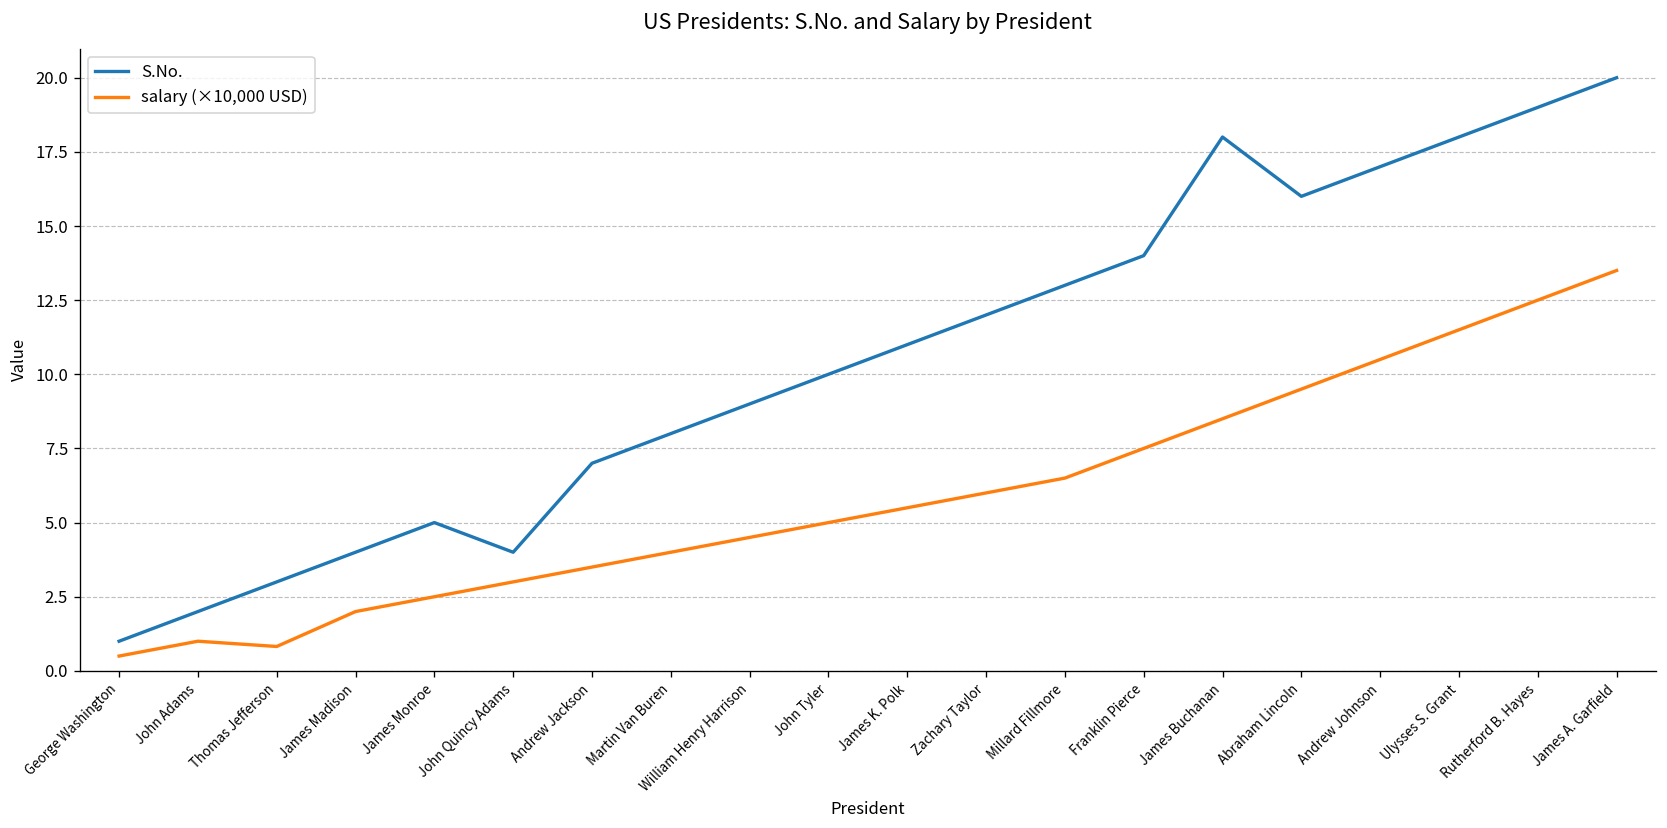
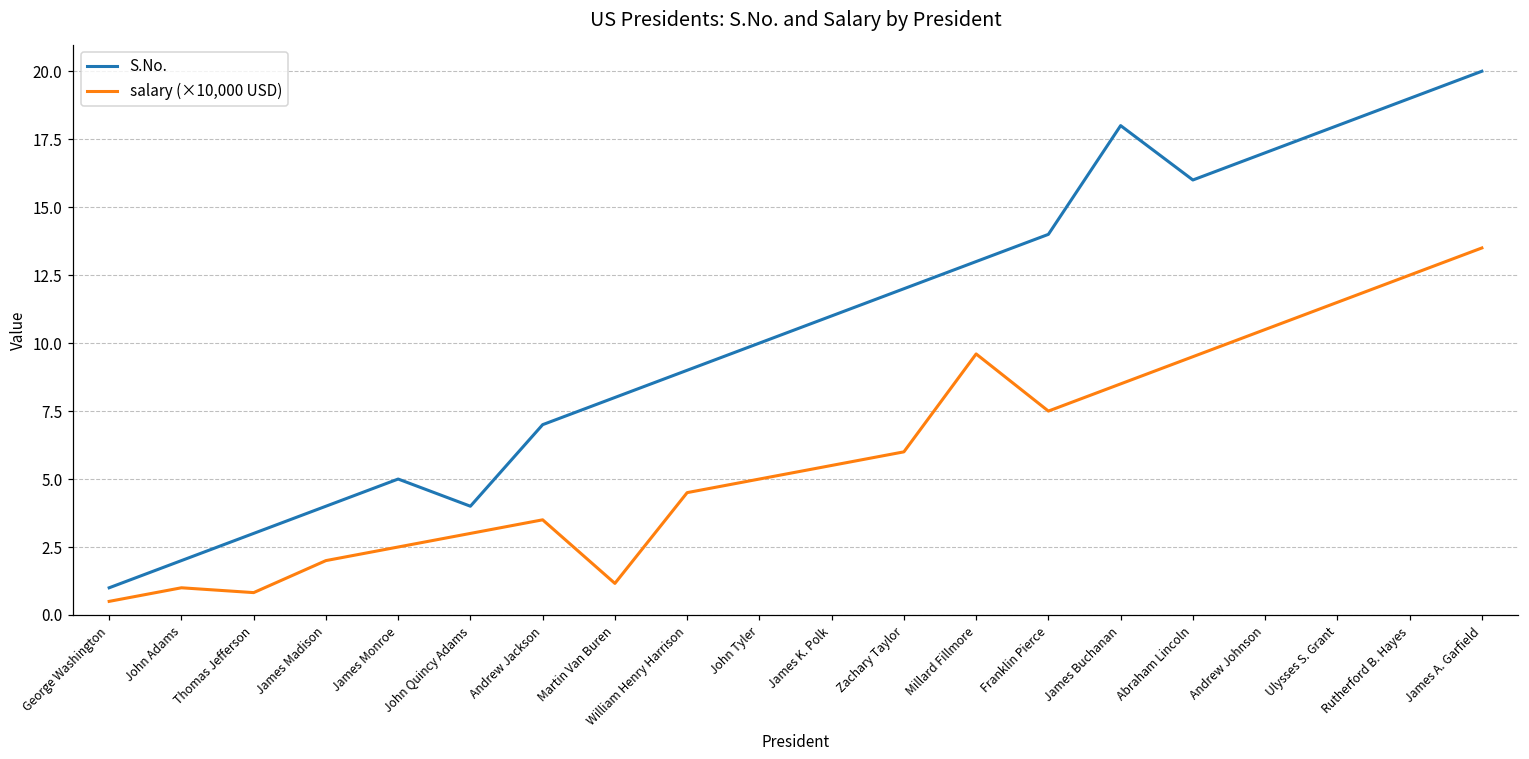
salary (×10,000 USD), Martin Van Buren: 4.0 -> 1.2
salary (×10,000 USD), Millard Fillmore: 6.5 -> 9.6
